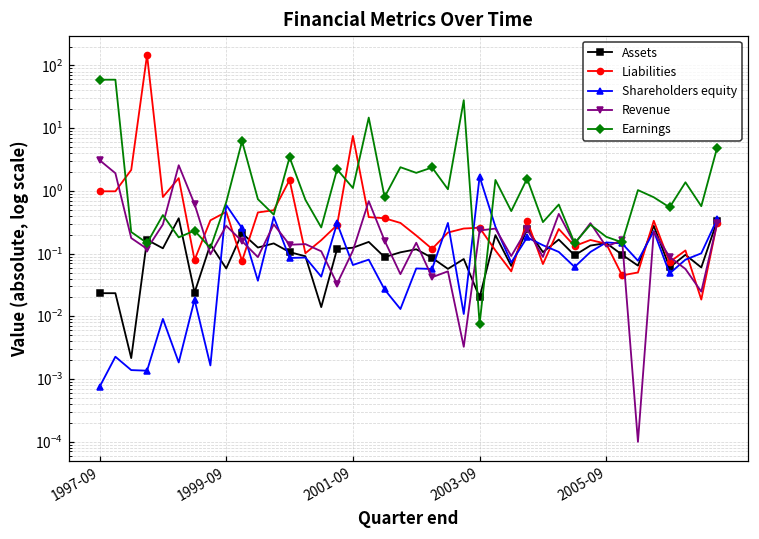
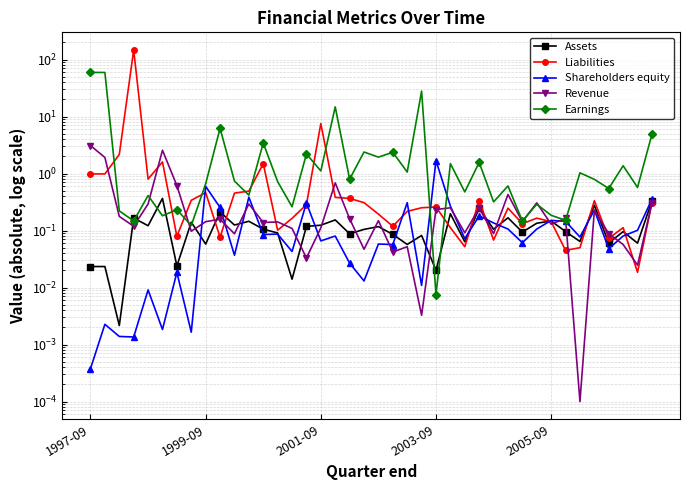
Shareholders equity, 1997-09: 0.0008 -> 0.0004
Revenue, 1999-09: 0.3 -> 0.14
